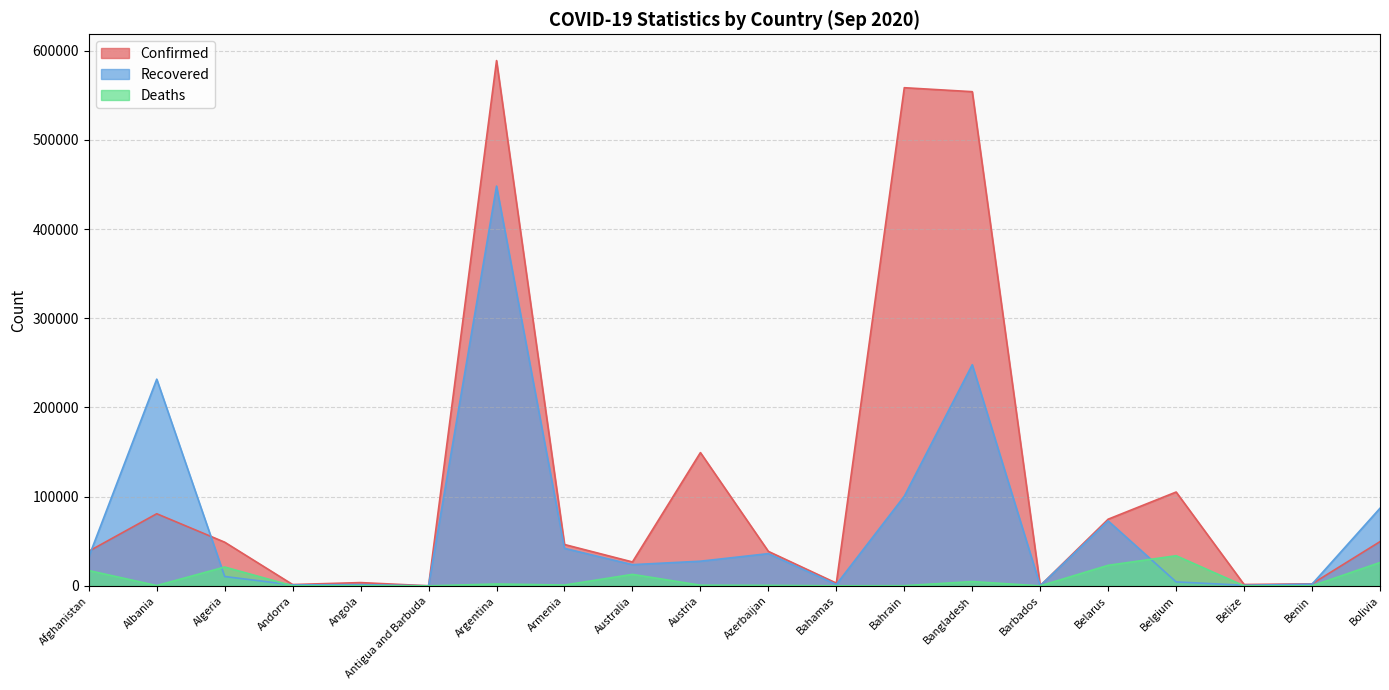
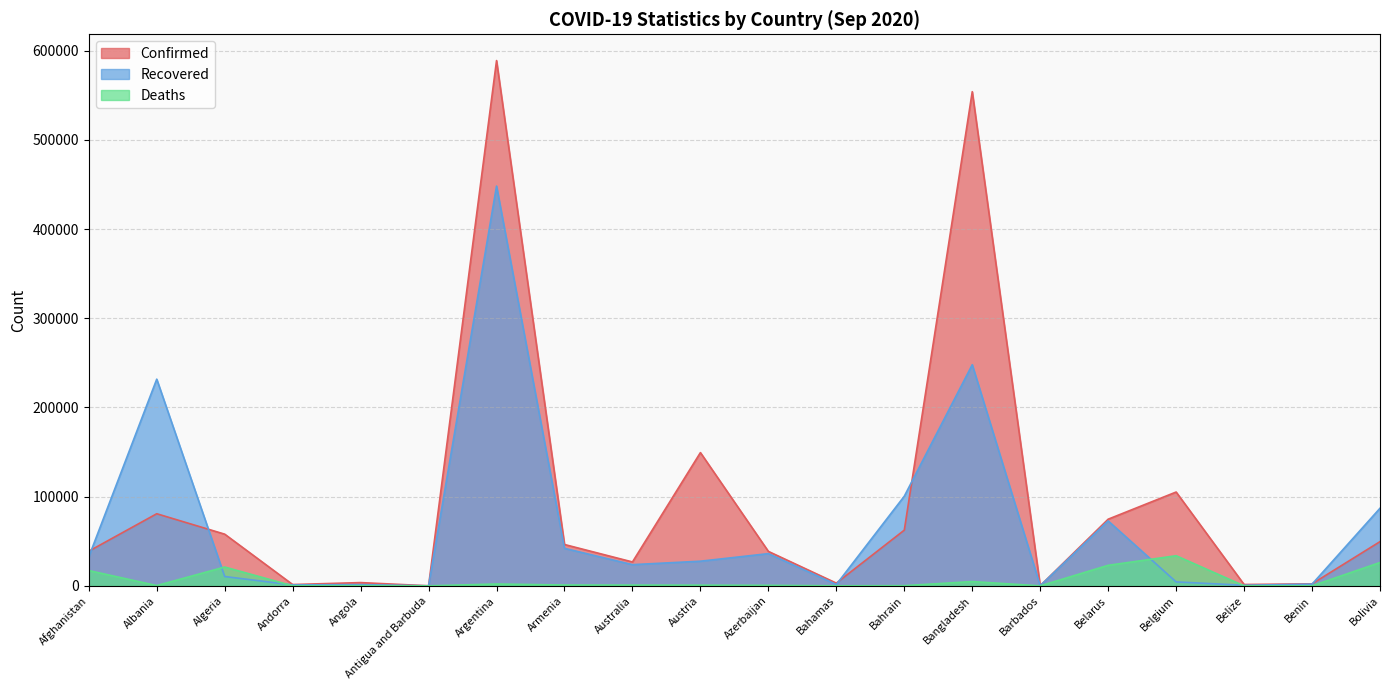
Confirmed, Algeria: 50000 -> 60000
Deaths, Australia: 10000 -> 0
Confirmed, Bahrain: 560000 -> 60000
